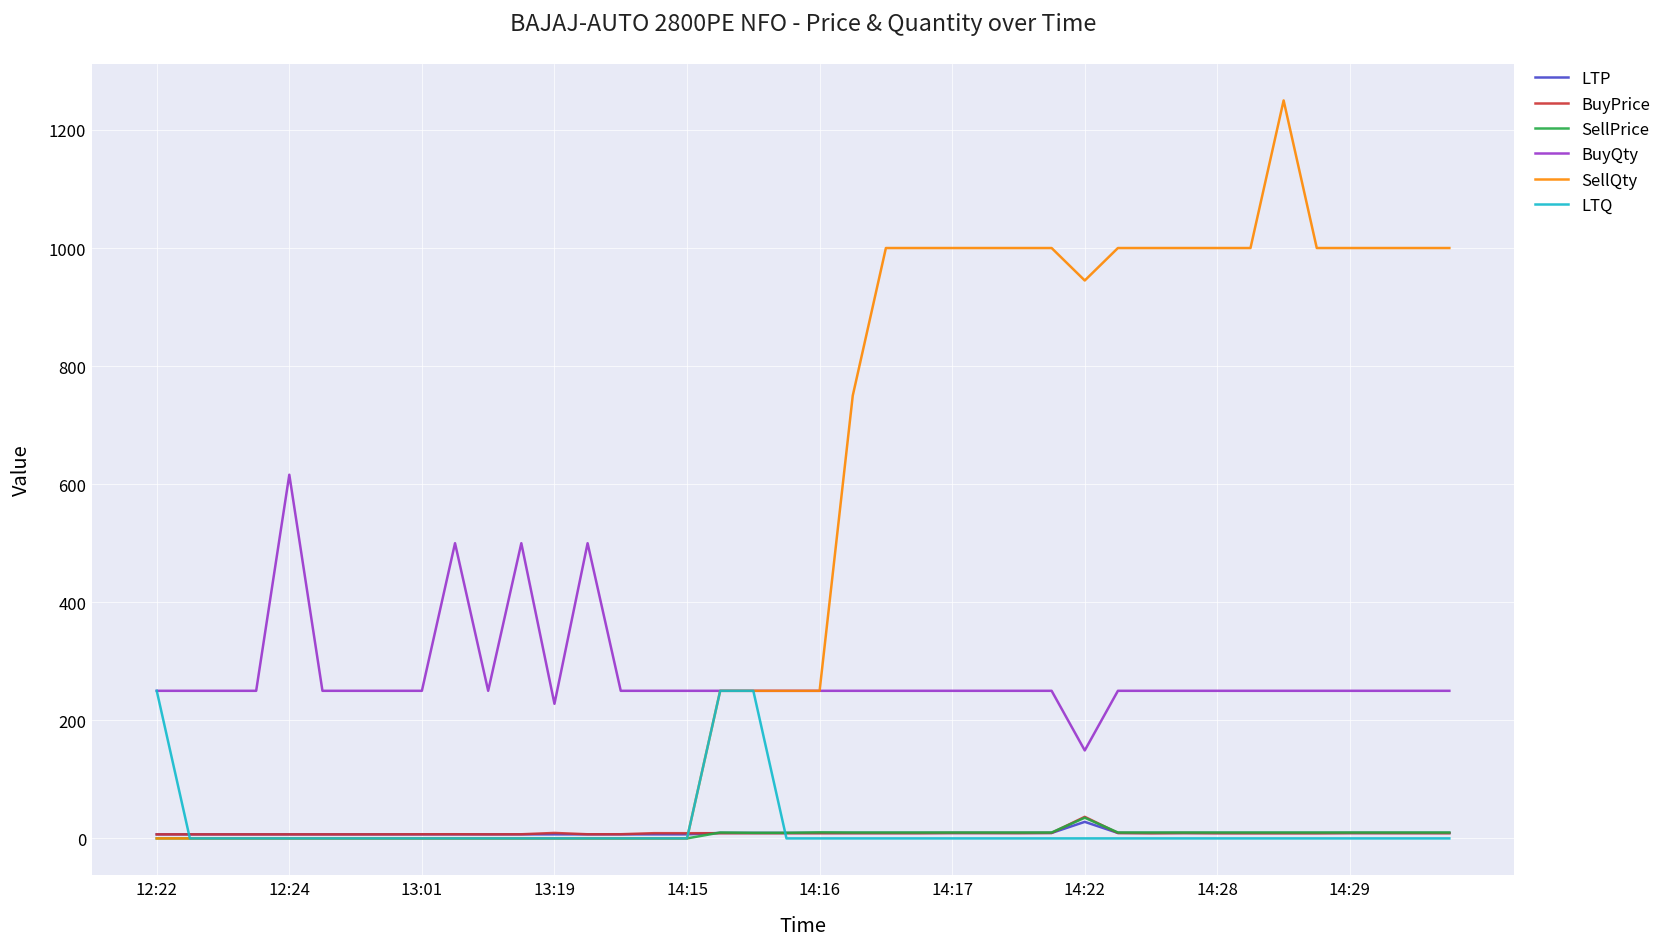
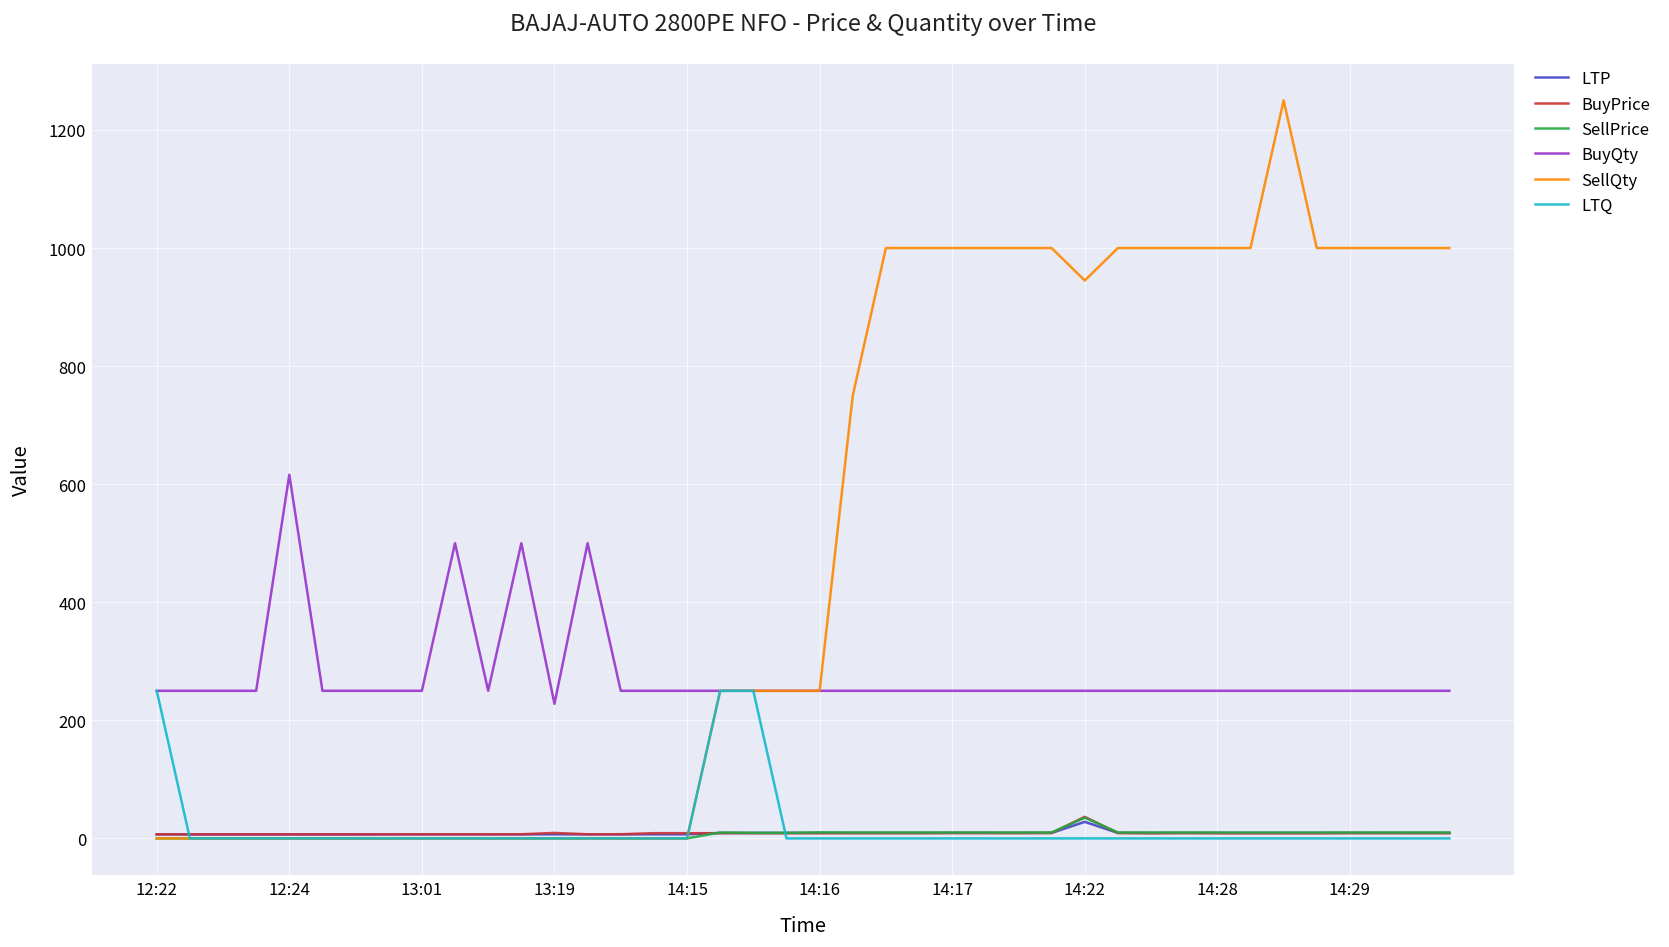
BuyQty, 14:22: 150 -> 250
